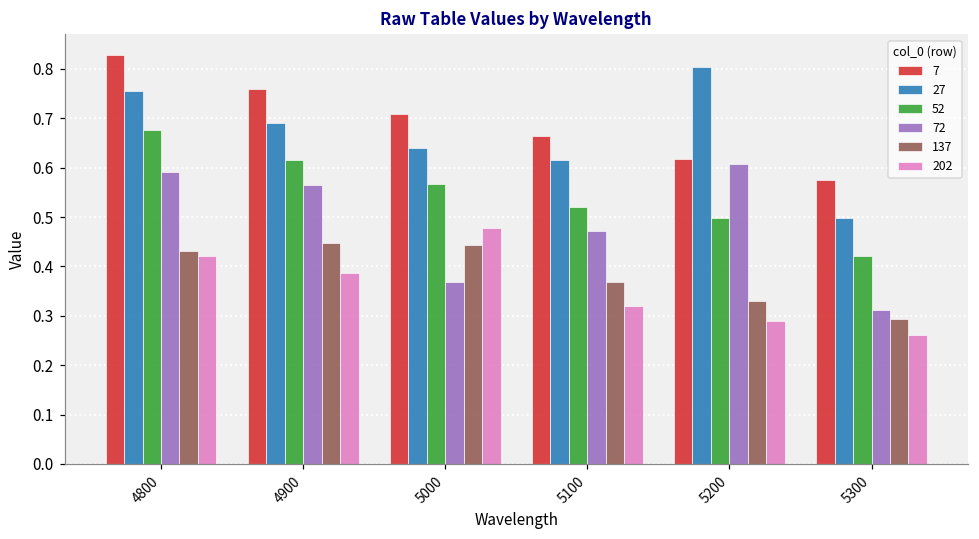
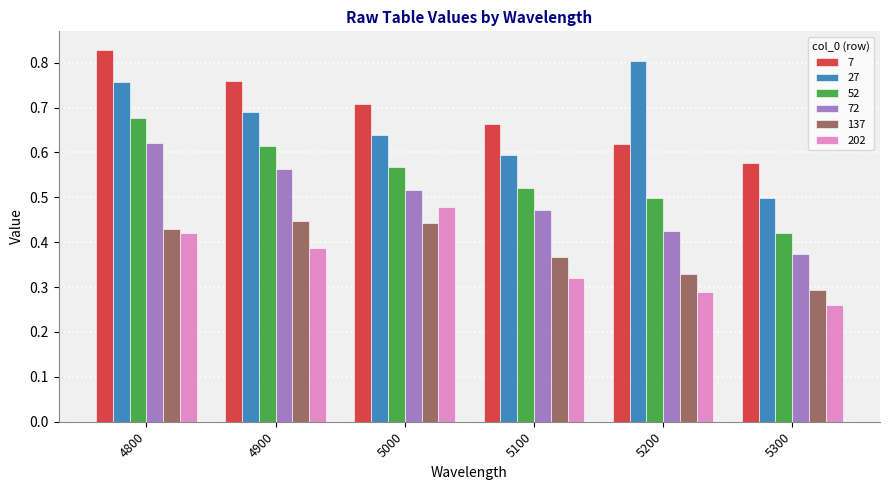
72, 4800: 0.59 -> 0.62
72, 5000: 0.37 -> 0.52
27, 5100: 0.62 -> 0.59
72, 5200: 0.61 -> 0.42
72, 5300: 0.31 -> 0.37
